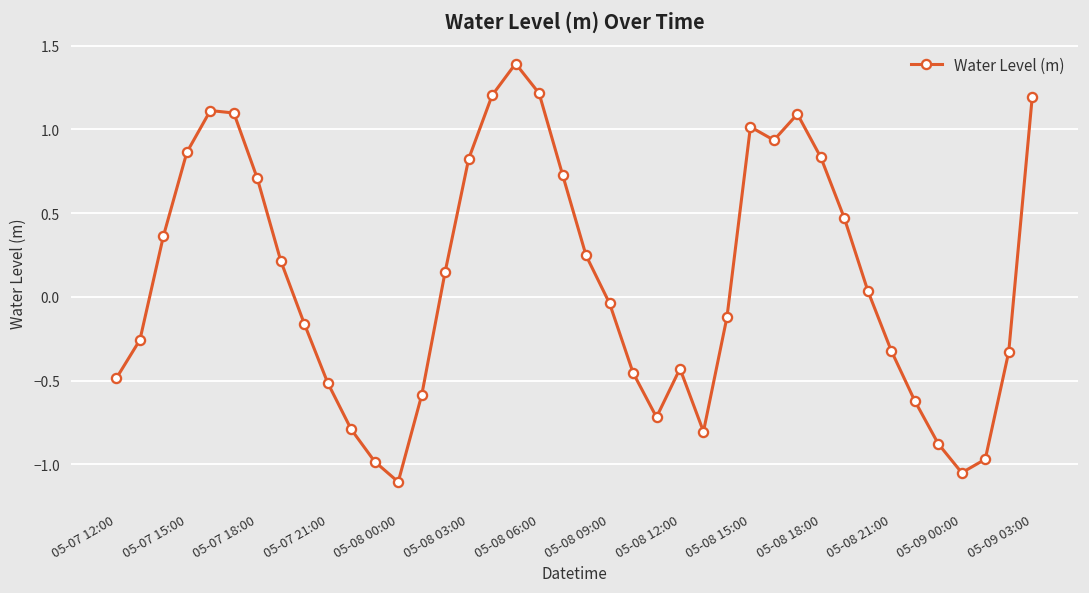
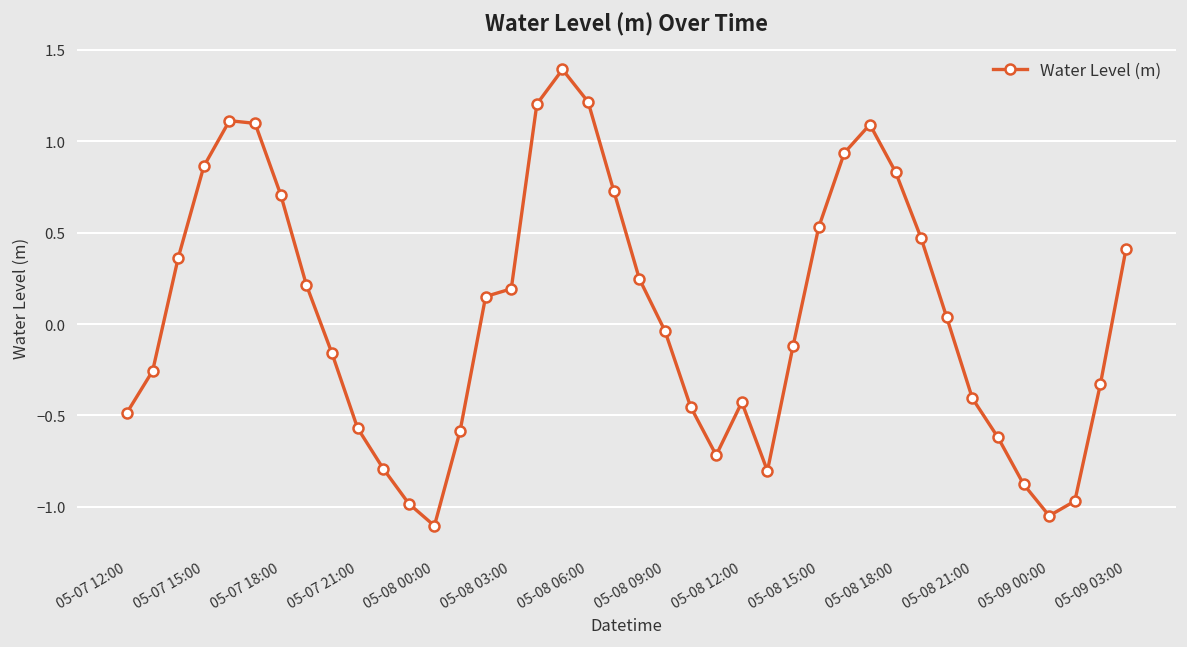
05-07 21:00: -0.51 -> -0.57
05-08 03:00: 0.82 -> 0.19
05-08 15:00: 1.02 -> 0.53
05-08 21:00: -0.32 -> -0.41
05-09 03:00: 1.19 -> 0.41
